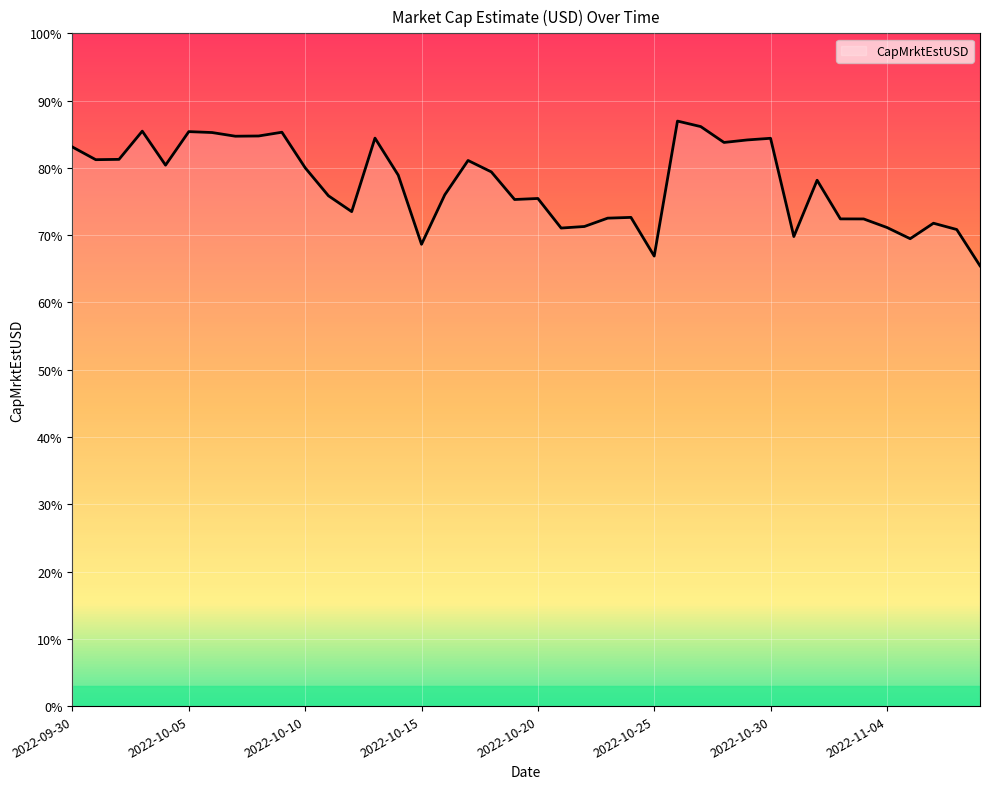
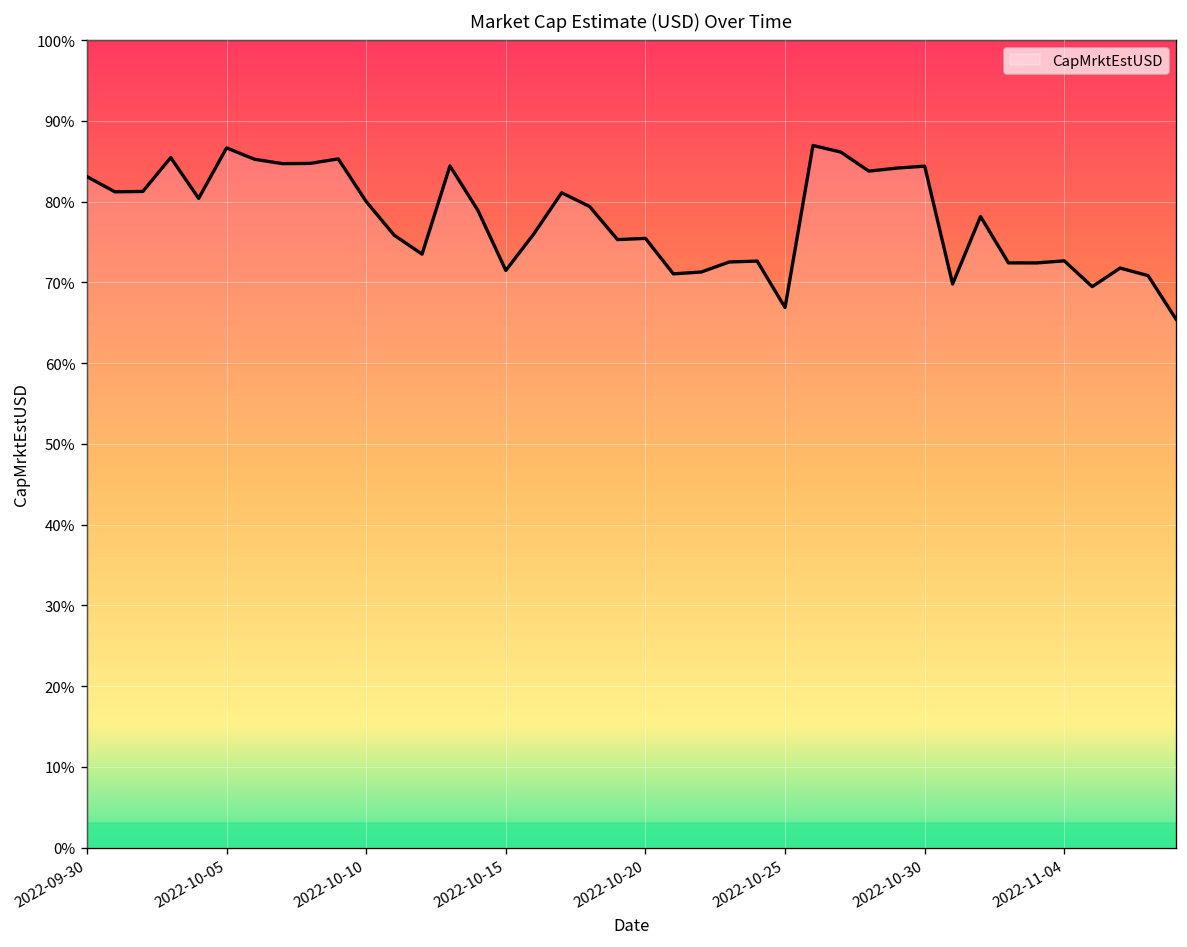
2022-10-05: 85% -> 87%
2022-10-15: 69% -> 71%
2022-11-04: 71% -> 73%
